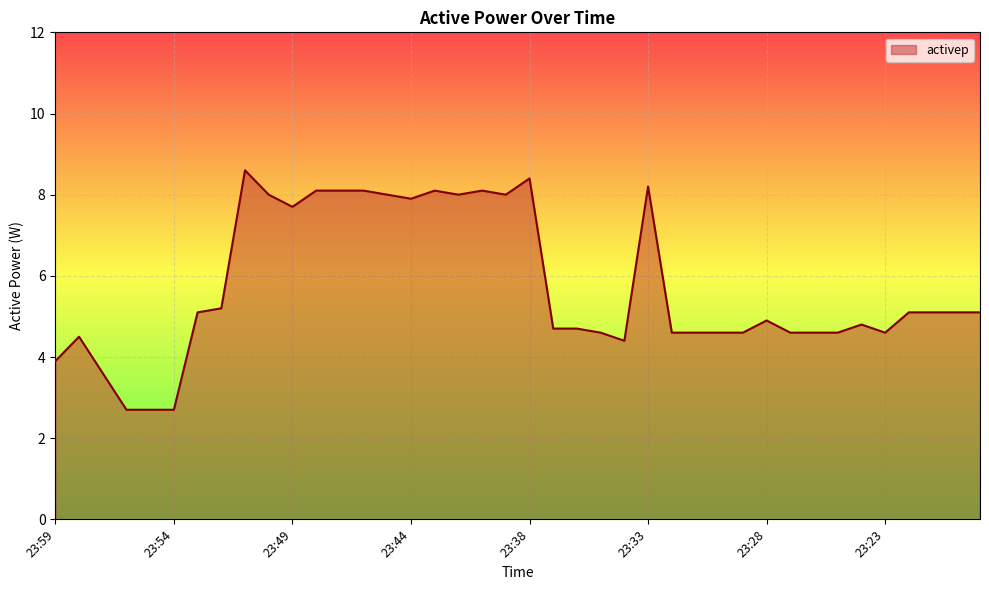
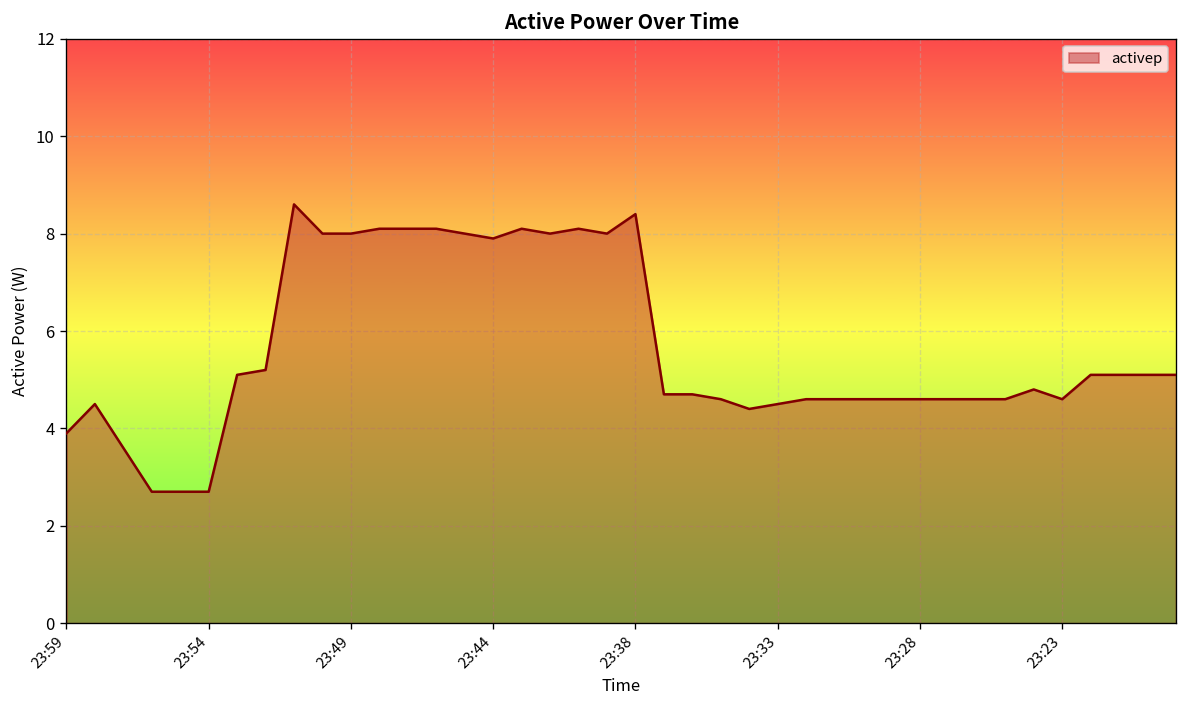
23:49: 7.7 -> 8.0
23:33: 8.2 -> 4.5
23:28: 4.9 -> 4.6
